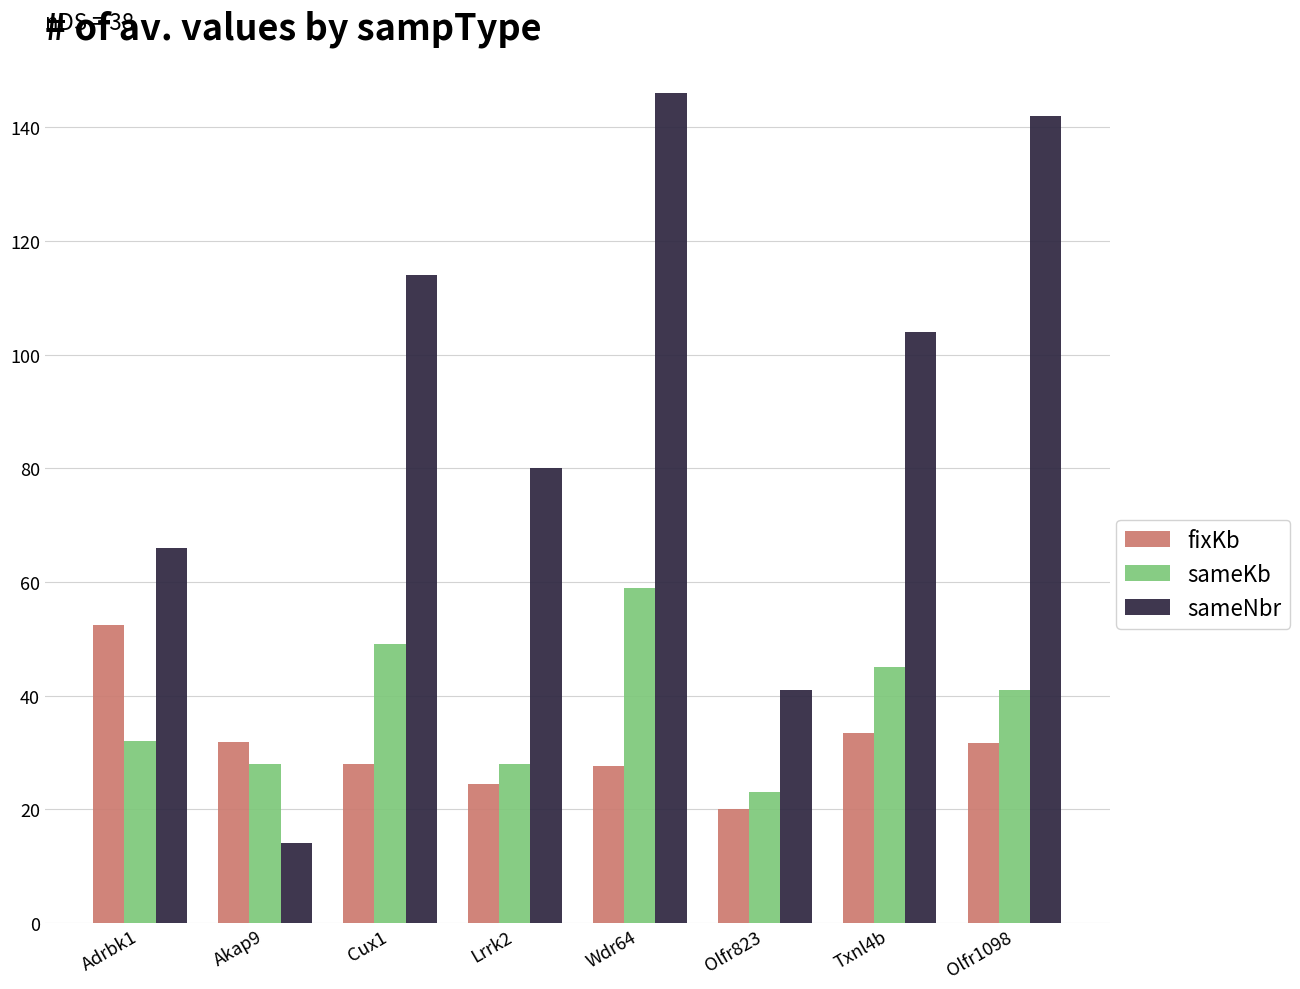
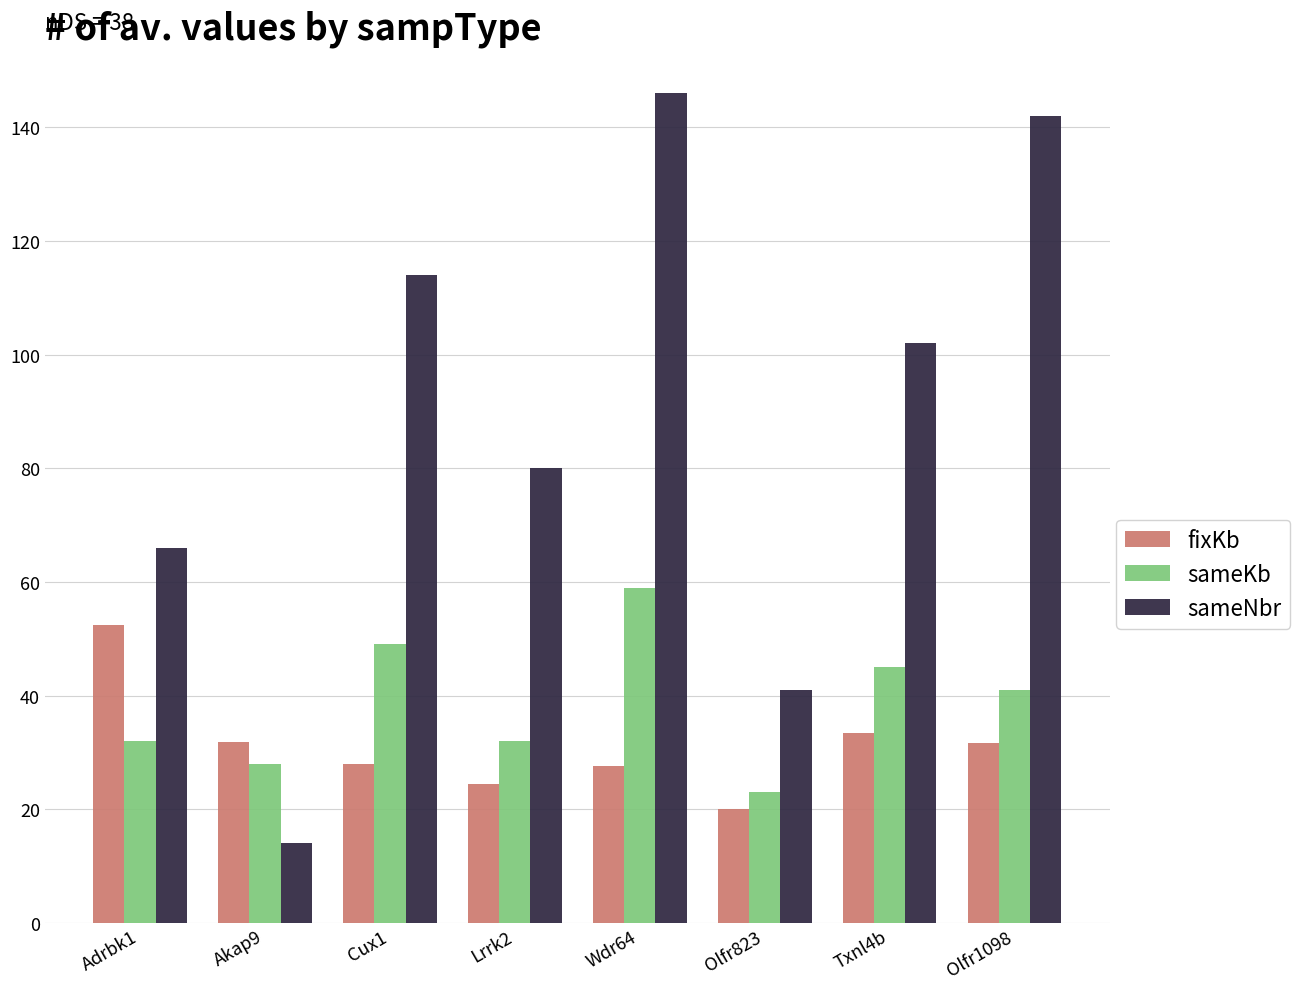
sameKb, Lrrk2: 28 -> 32
sameNbr, Txnl4b: 104 -> 102
